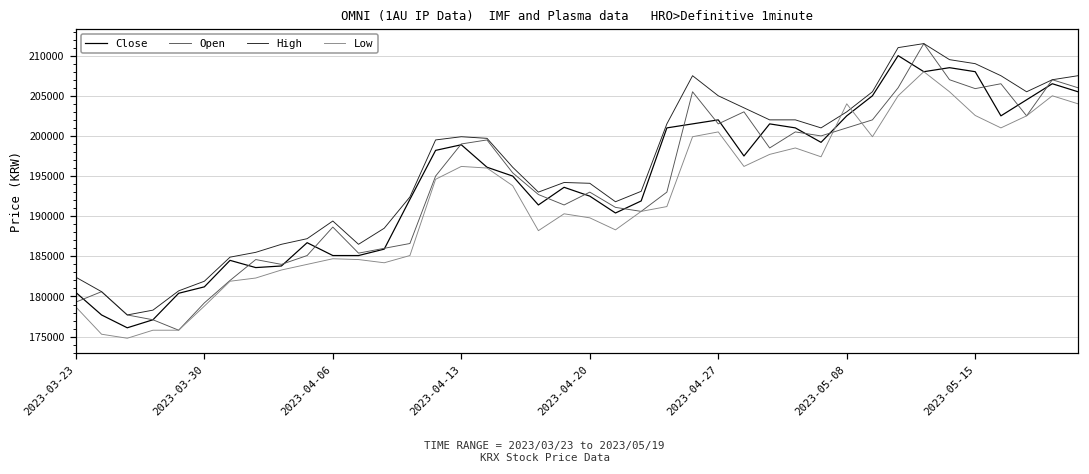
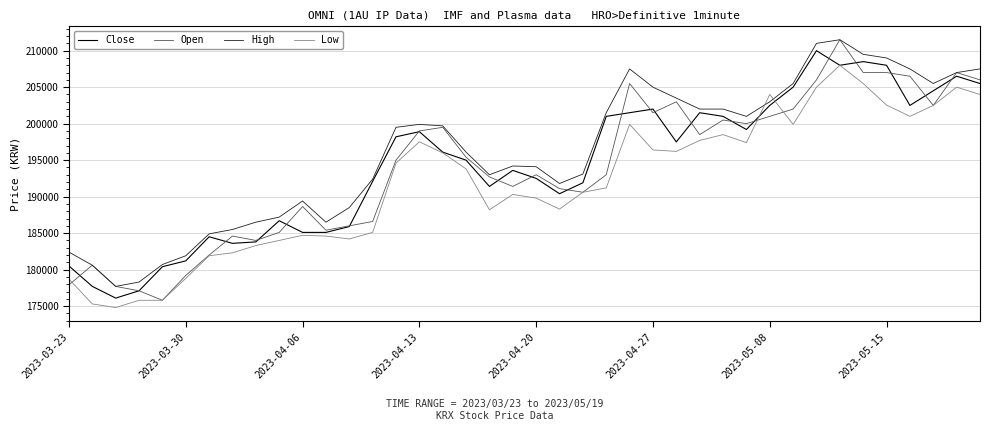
Open, 2023-03-23: 179000 -> 178000
Low, 2023-04-13: 196000 -> 198000
Low, 2023-04-27: 201000 -> 196000
Open, 2023-05-15: 206000 -> 207000
